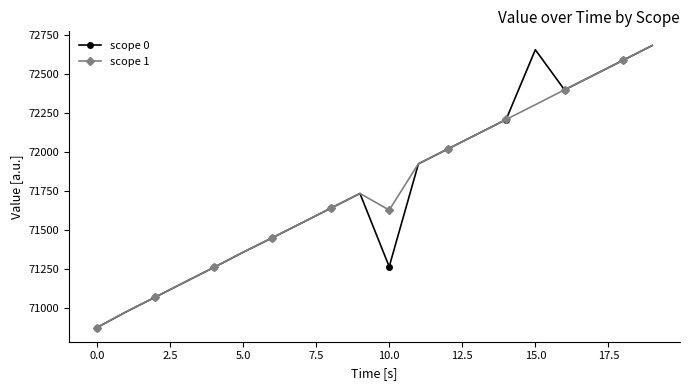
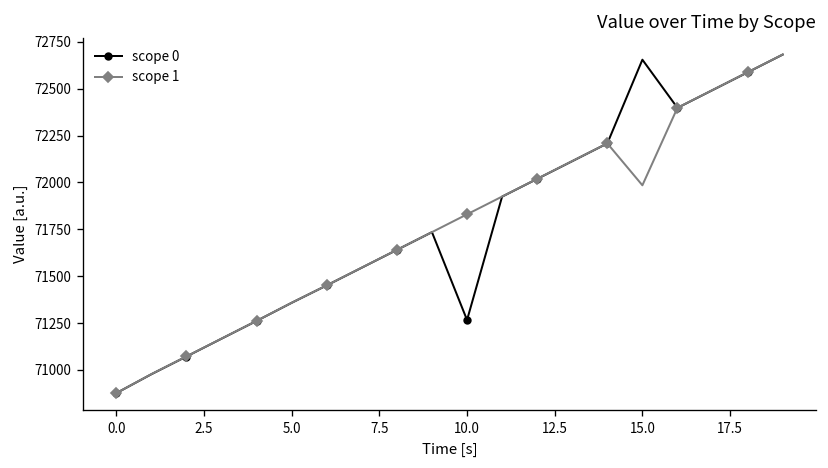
scope 1, 10.0: 71630 -> 71830
scope 1, 15.0: 72300 -> 71980
